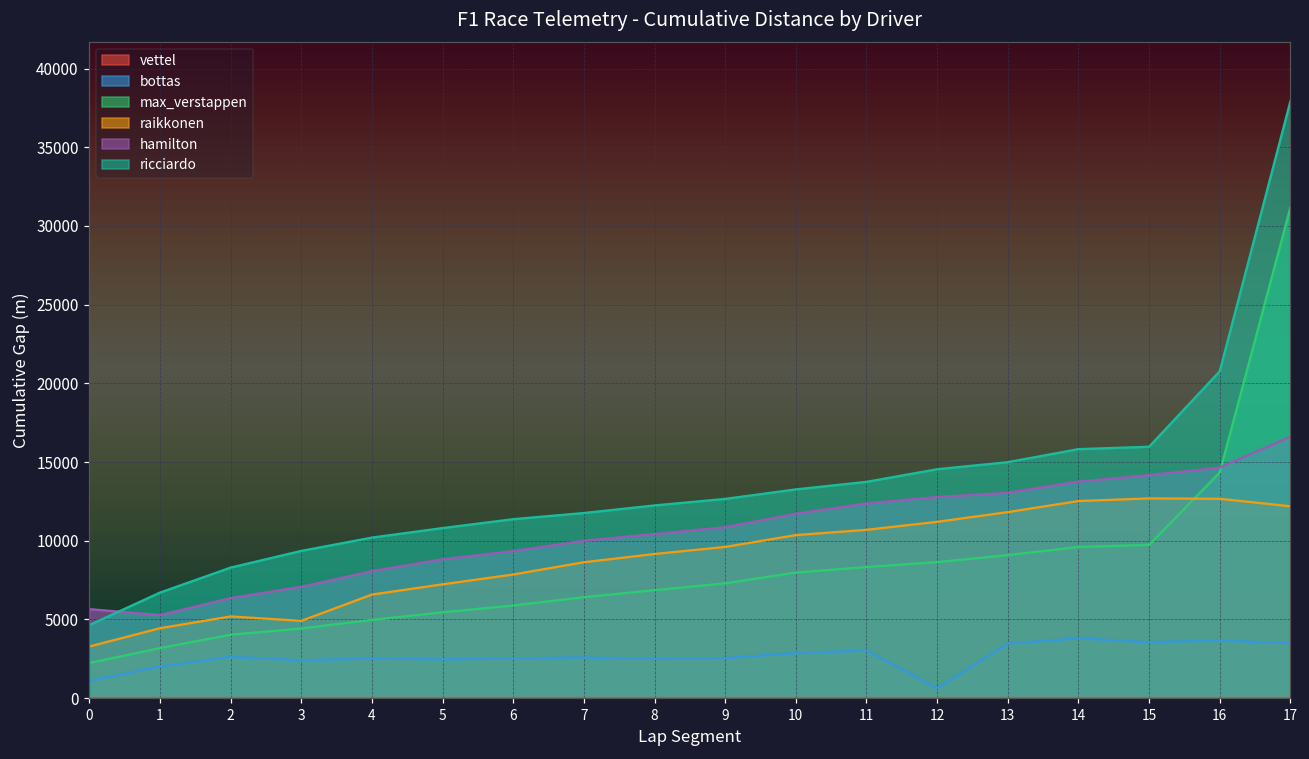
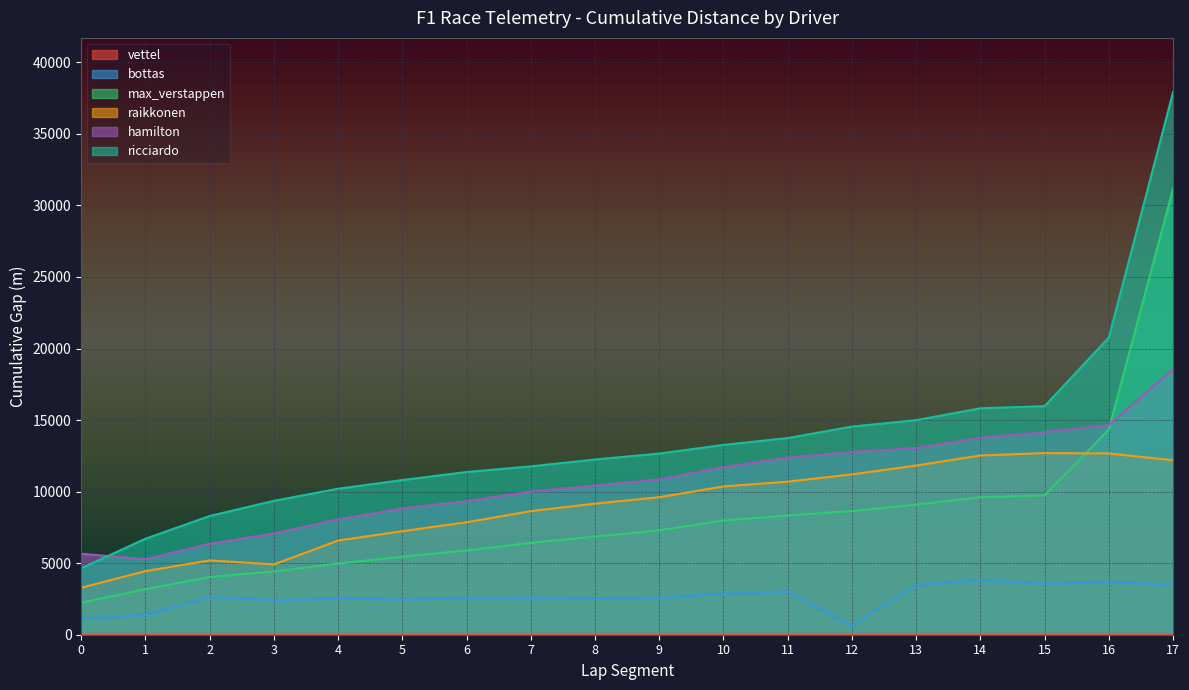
bottas, 1: 2000 -> 1400
hamilton, 17: 16600 -> 18600
